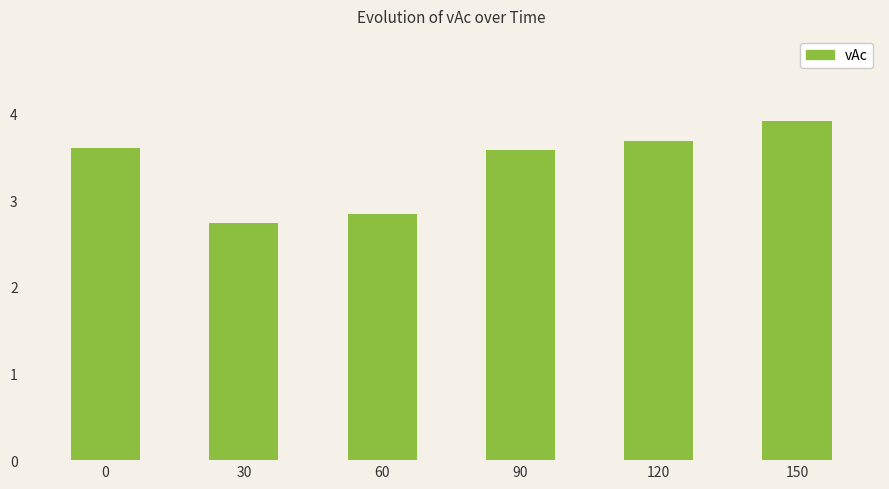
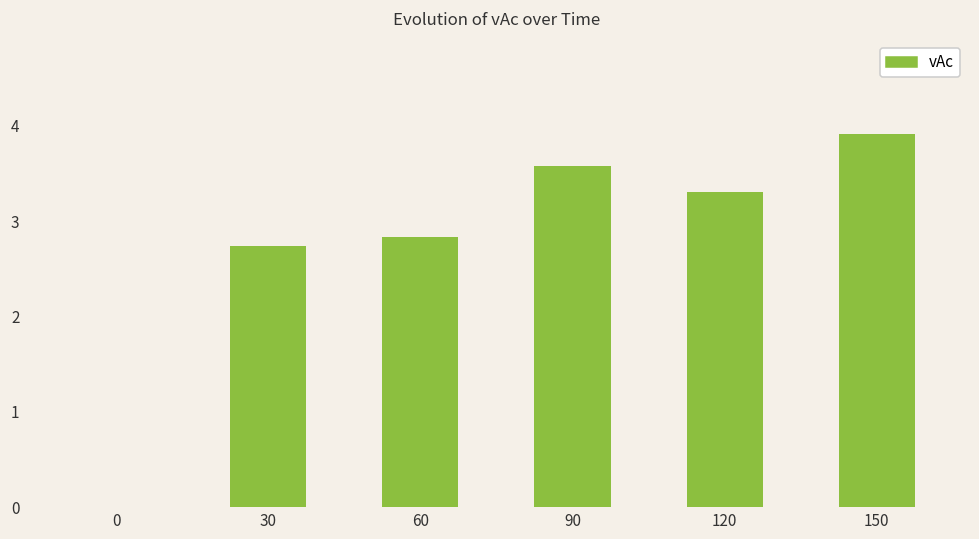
0: 3.6 -> 0.0
120: 3.7 -> 3.3
